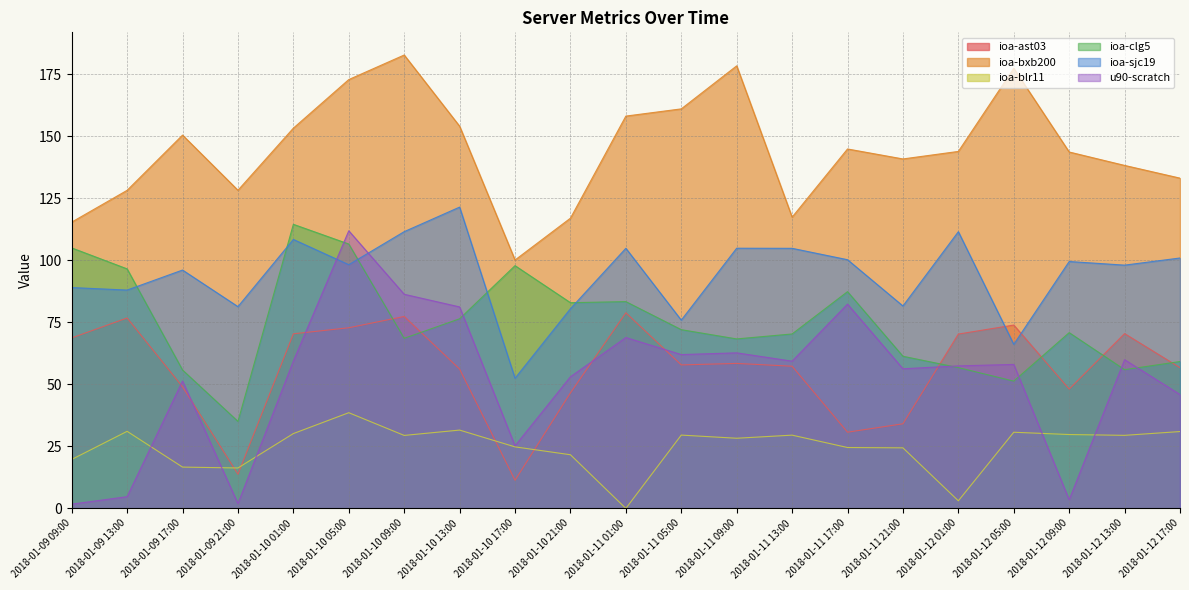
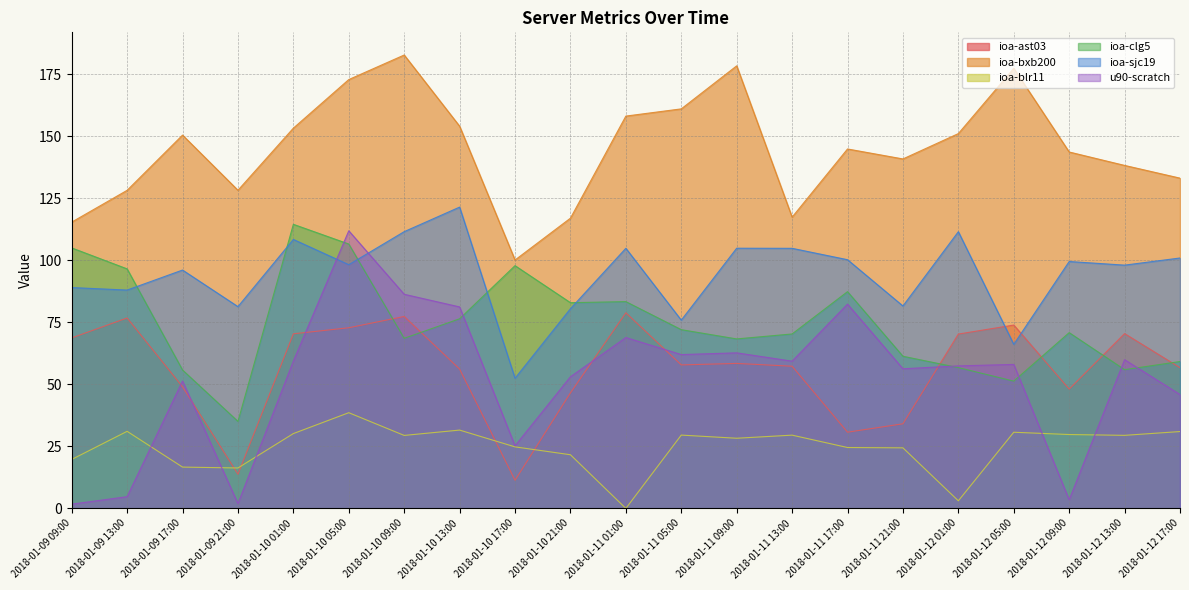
ioa-bxb200, 2018-01-12 01:00: 144 -> 151
